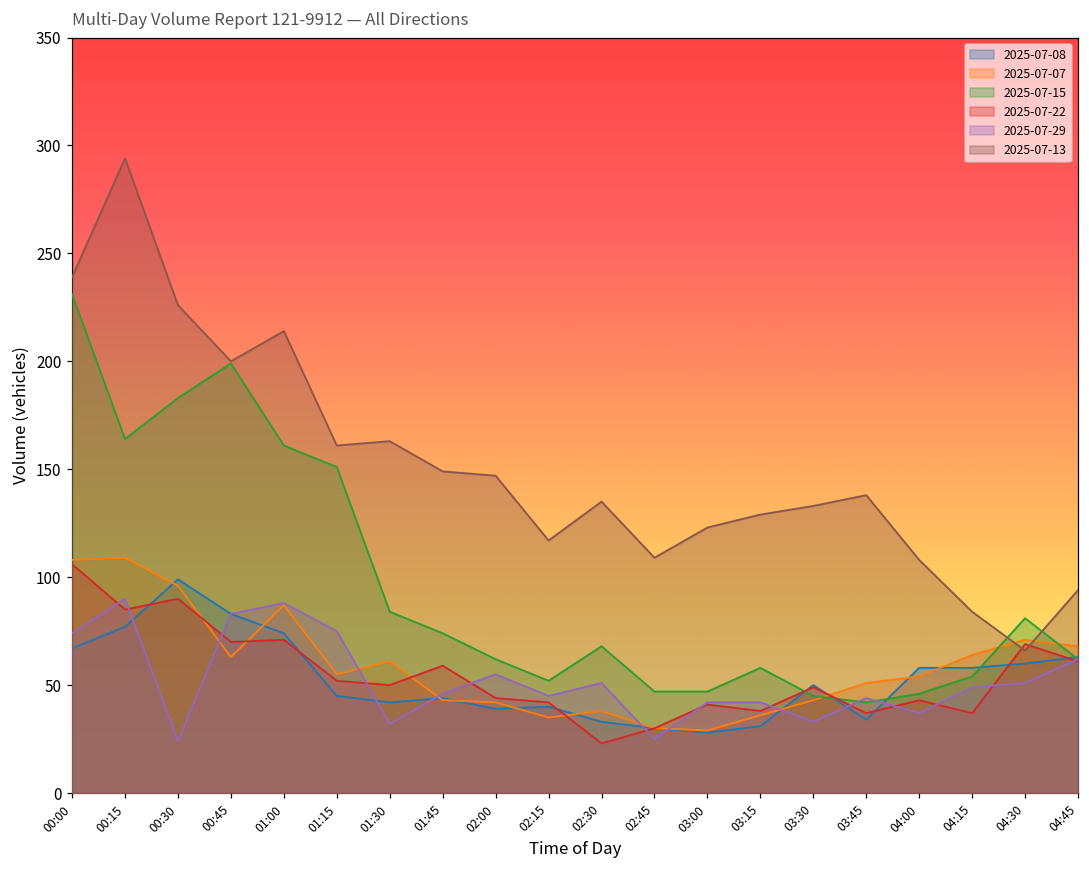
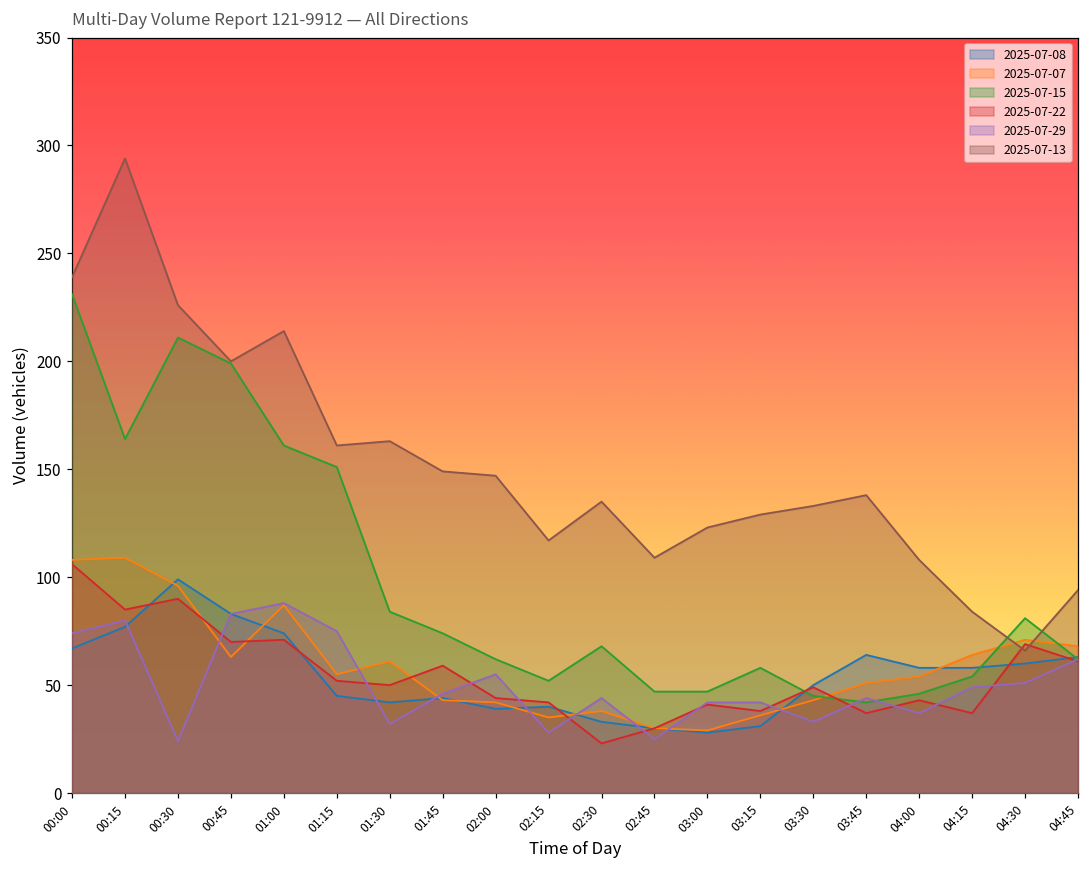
2025-07-29, 00:15: 90 -> 80
2025-07-15, 00:30: 183 -> 211
2025-07-29, 02:15: 45 -> 28
2025-07-29, 02:30: 51 -> 44
2025-07-08, 03:45: 34 -> 64
